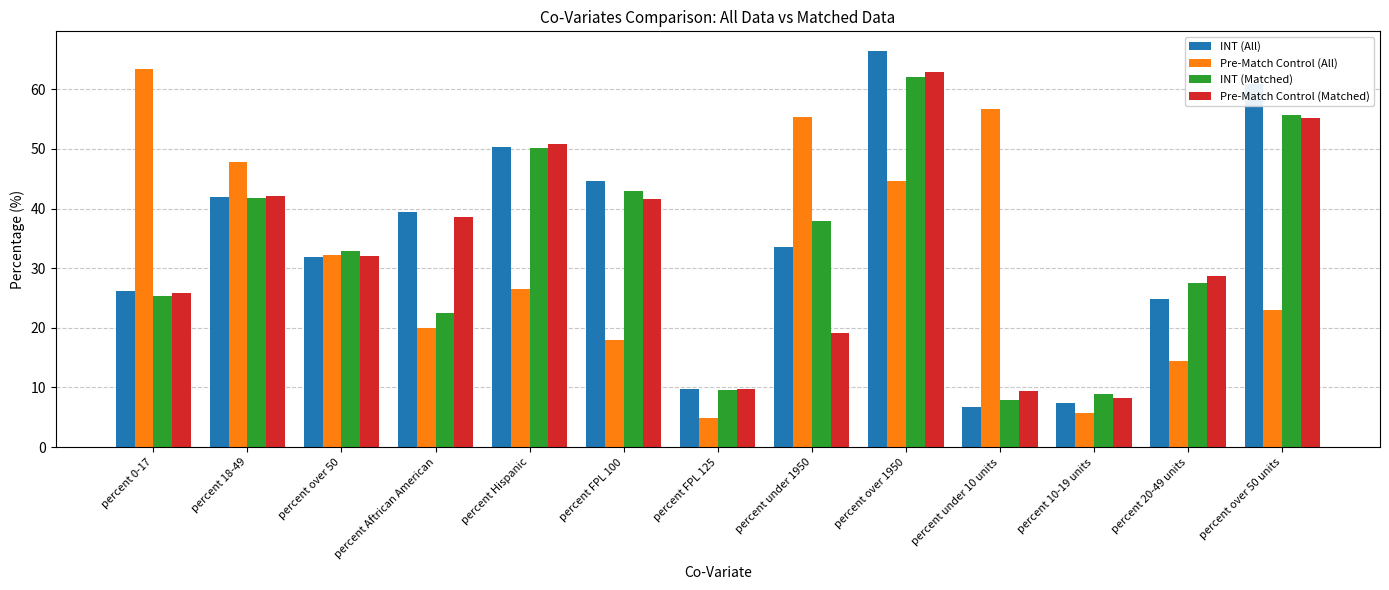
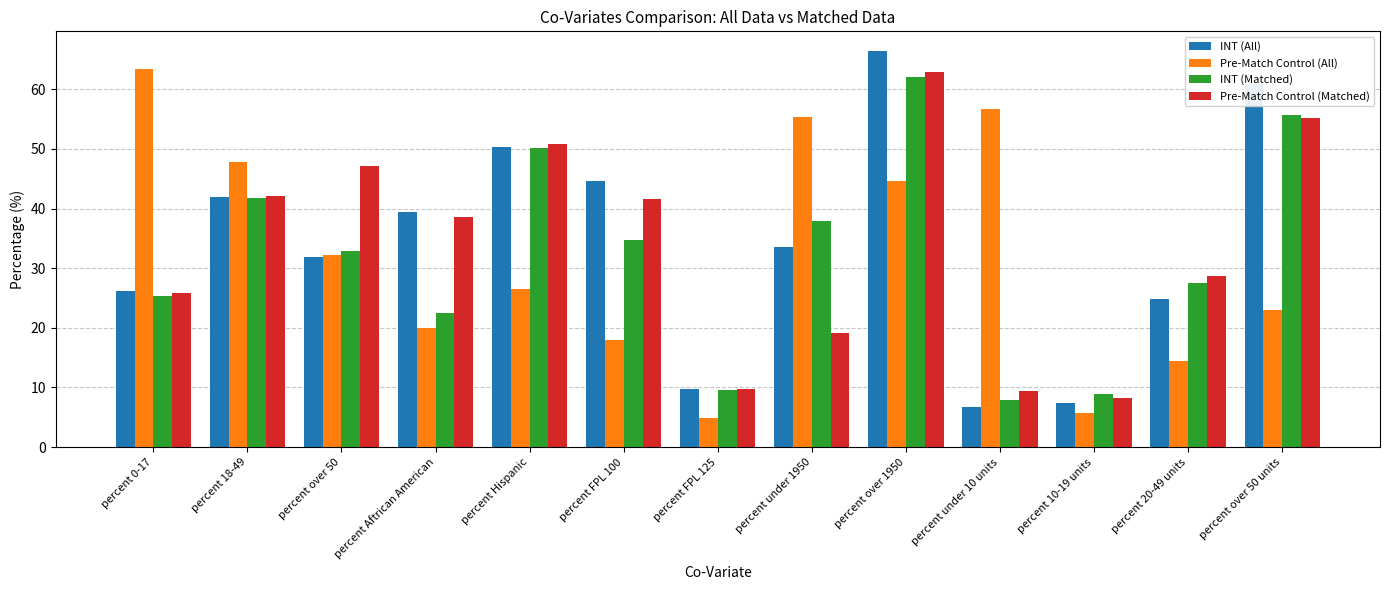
Pre-Match Control (Matched), percent over 50: 32 -> 47
INT (Matched), percent FPL 100: 43 -> 35
